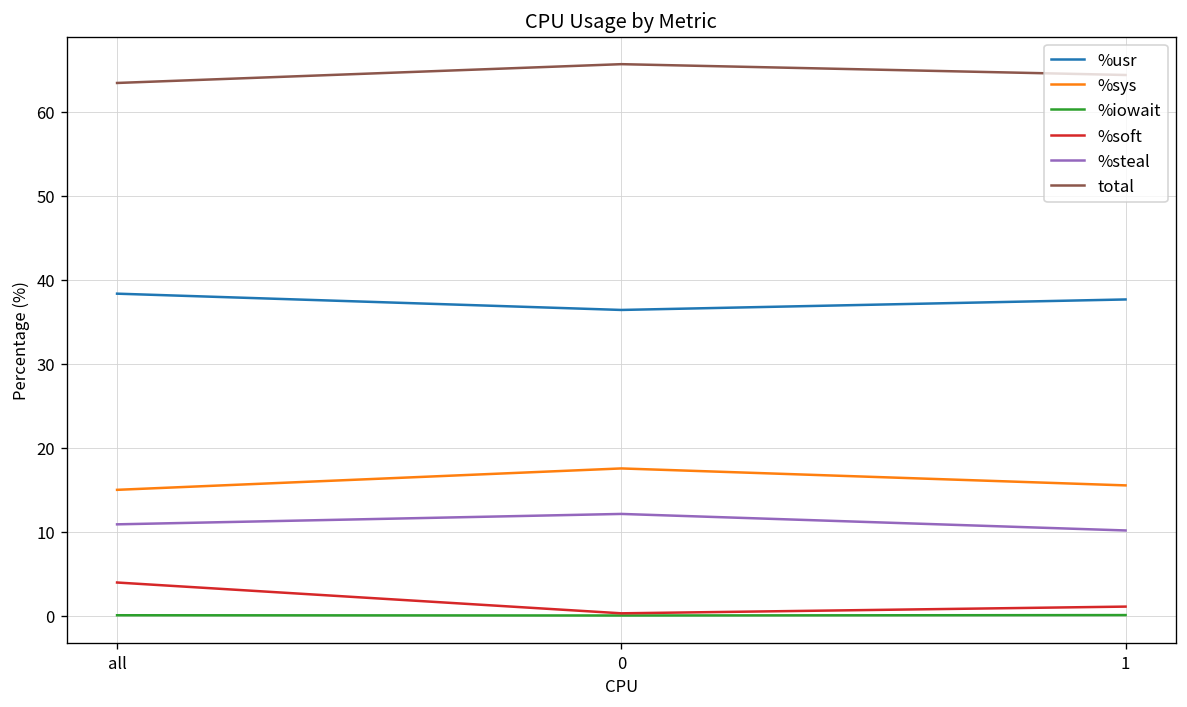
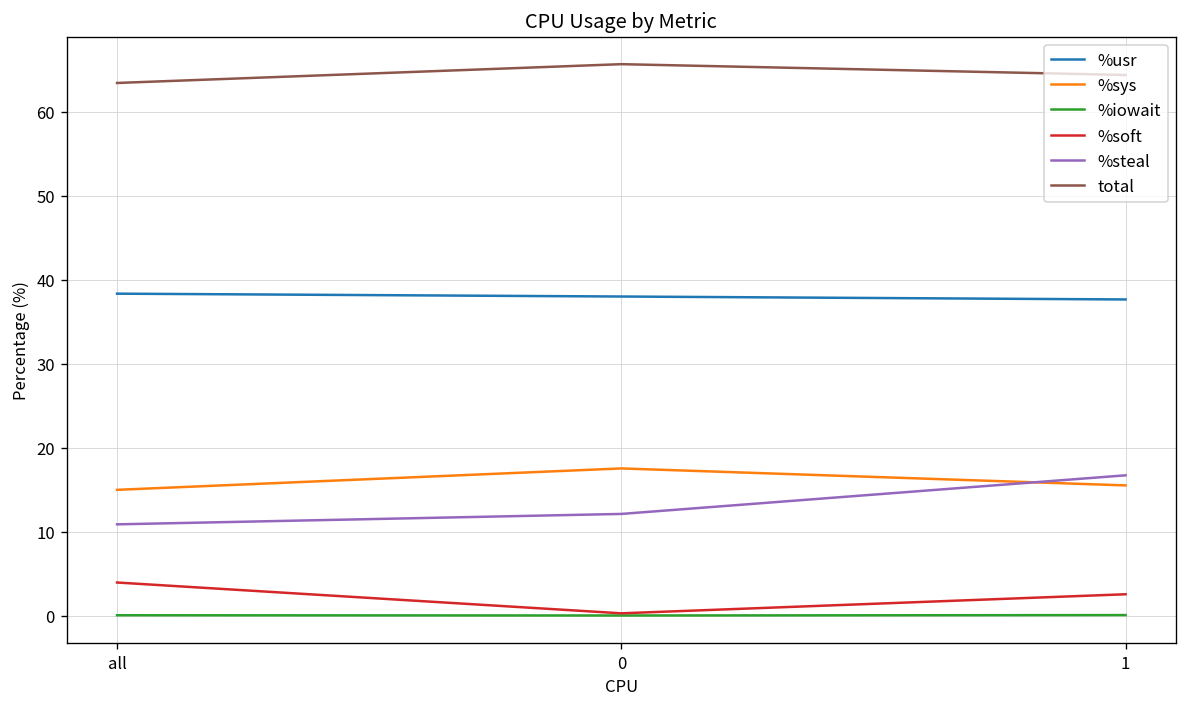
%usr, 0: 36 -> 38
%soft, 1: 1 -> 3
%steal, 1: 10 -> 17
